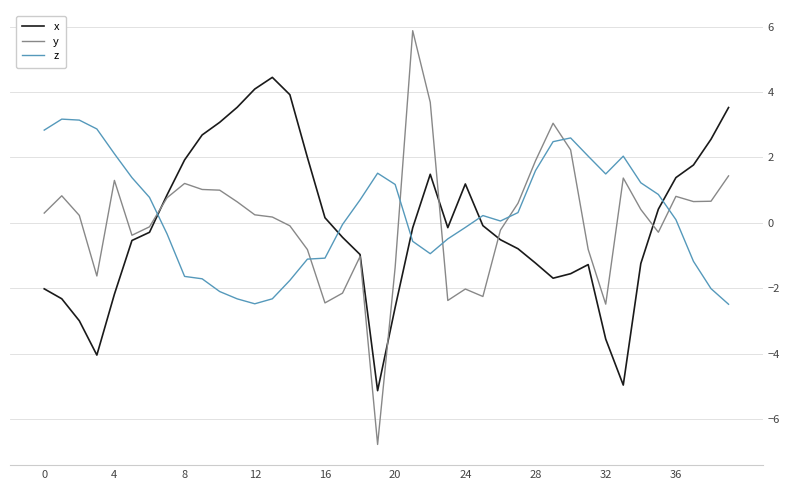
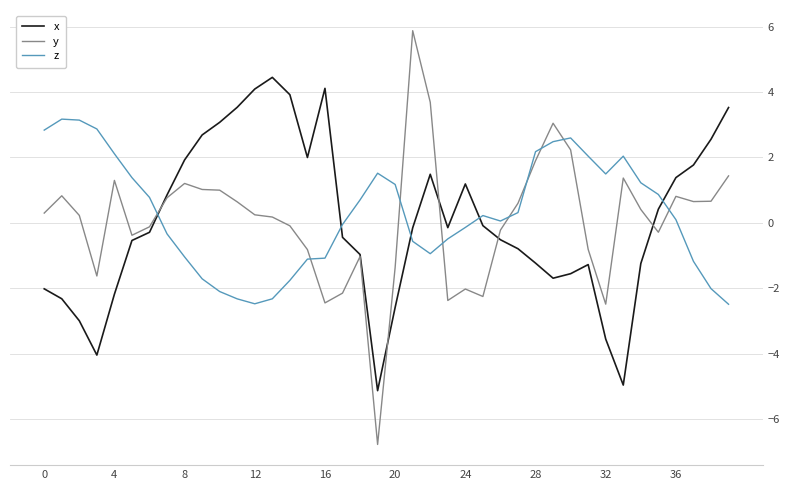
z, 8: -1.6 -> -1.0
x, 16: 0.2 -> 4.1
z, 28: 1.6 -> 2.2
